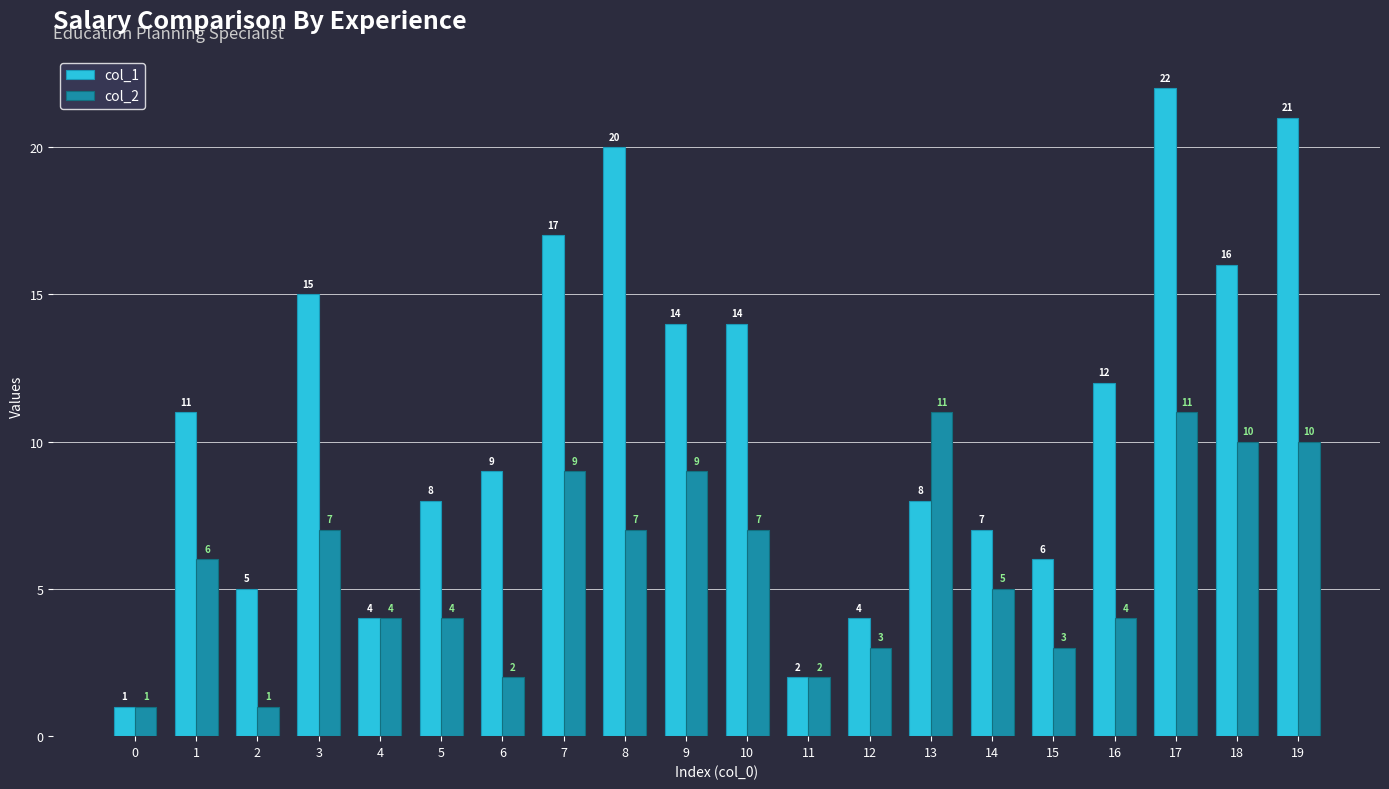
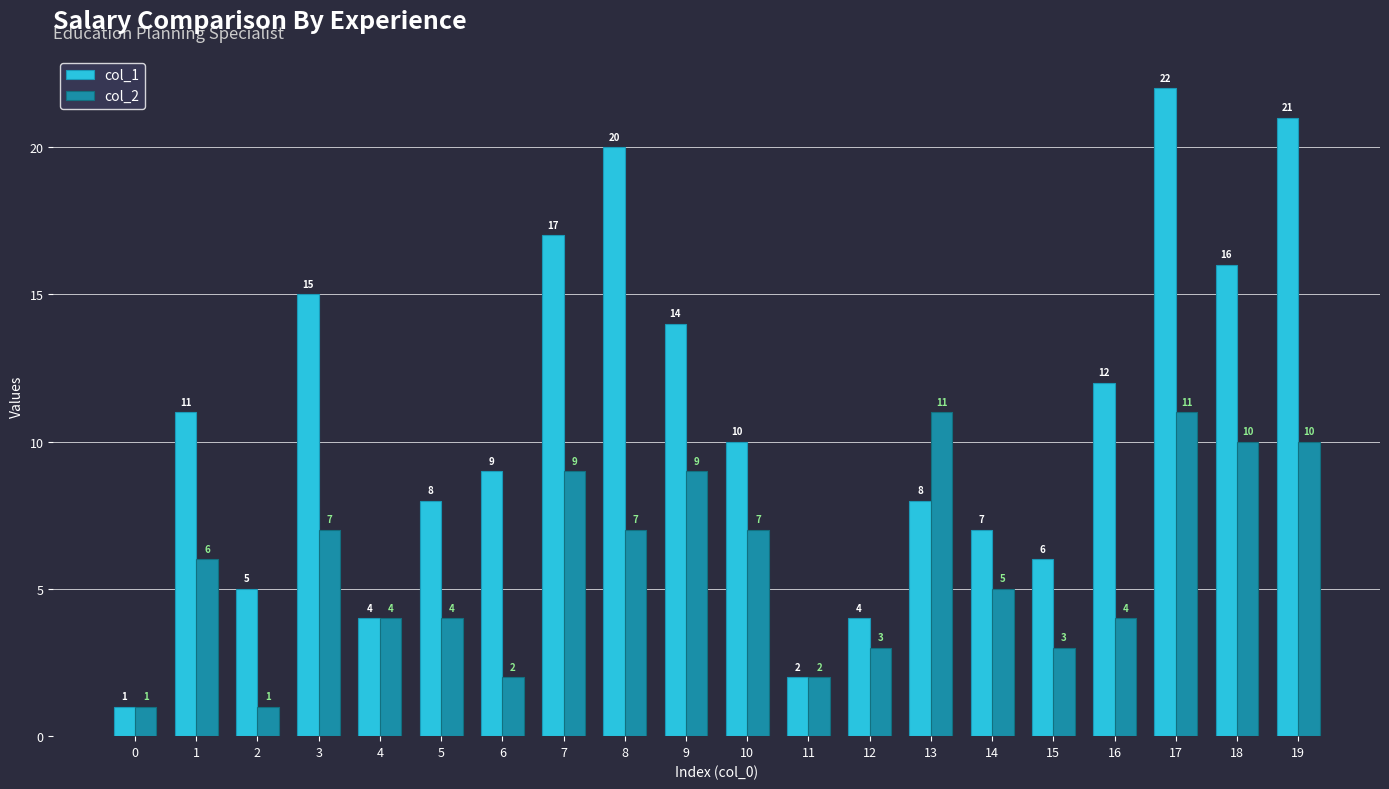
col_1, 10: 14 -> 10
